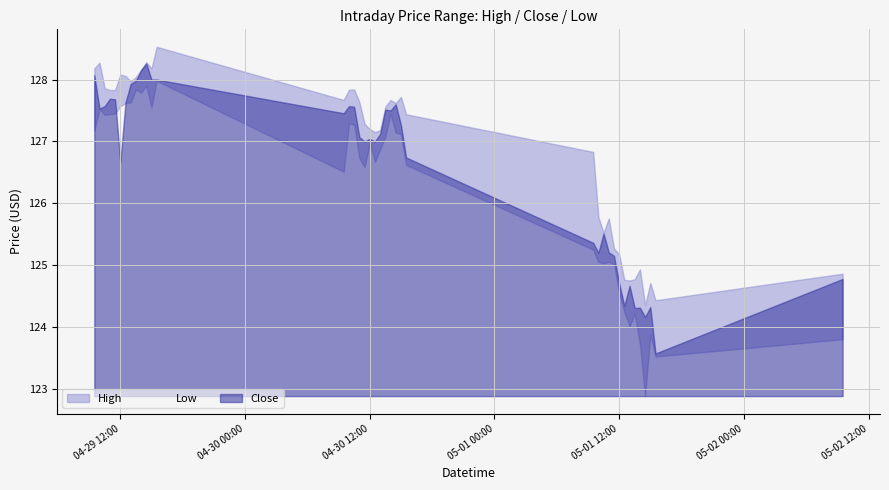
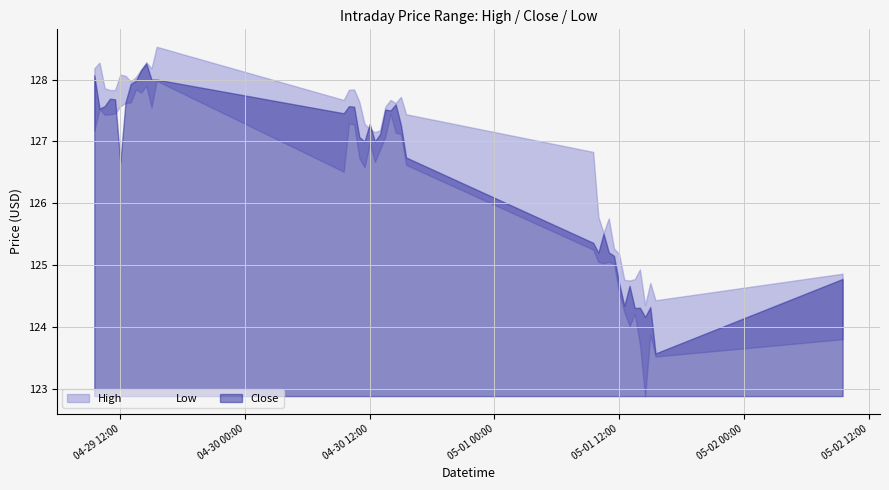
Close, 04-30 12:00: 127.0 -> 127.3
